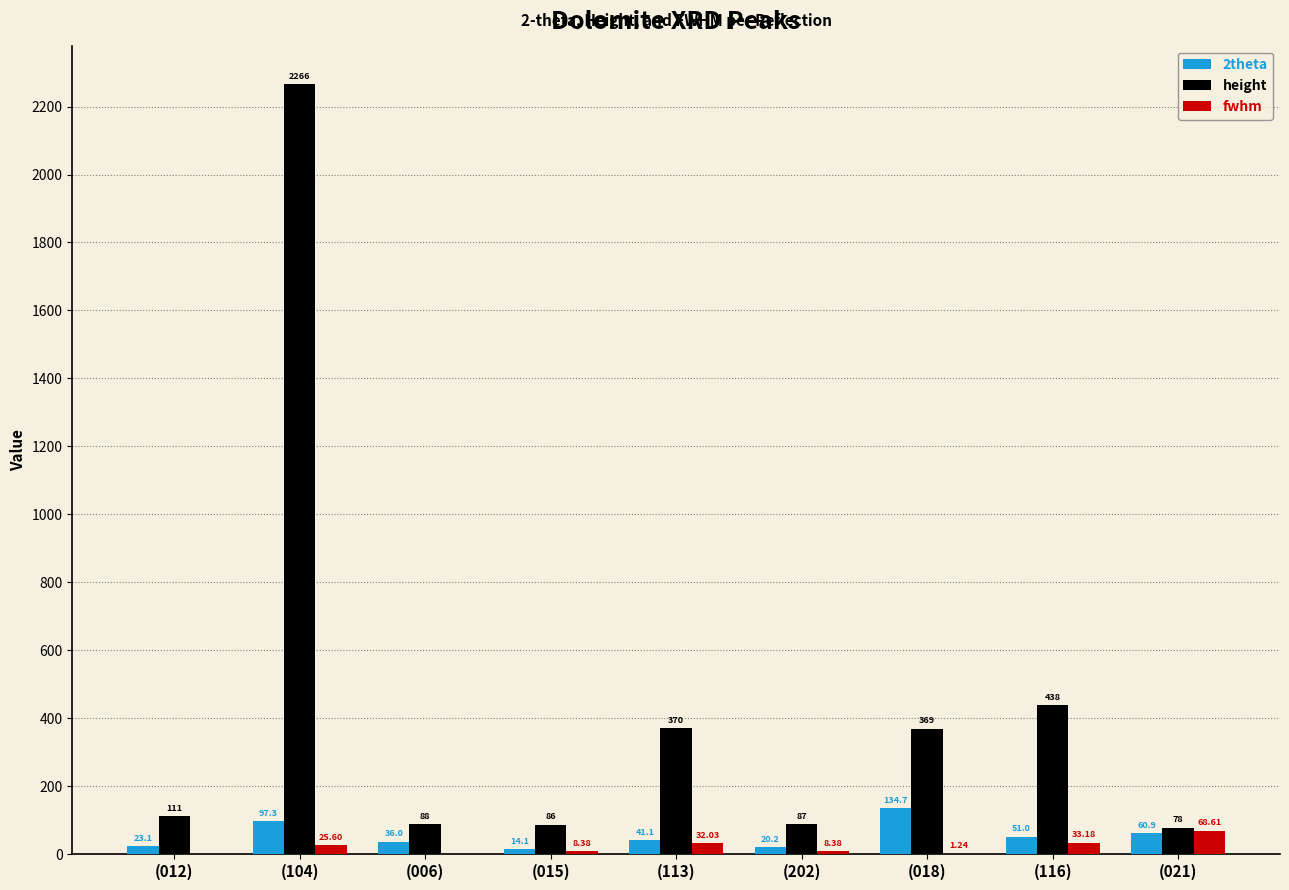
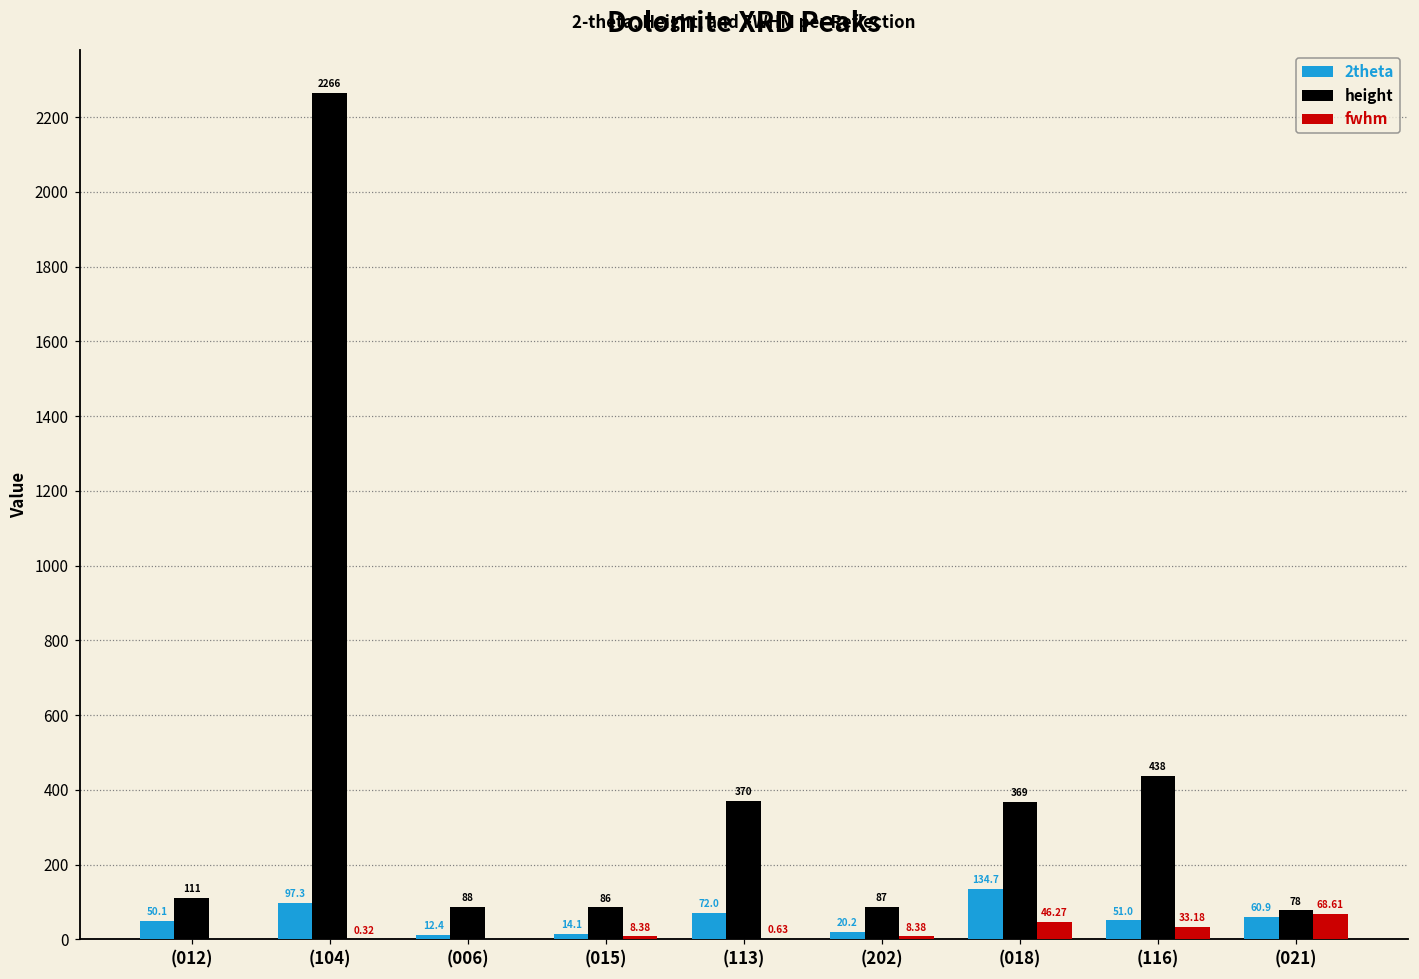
2theta, (012): 23.1 -> 50.1
fwhm, (104): 25.60 -> 0.32
2theta, (006): 36.0 -> 12.4
2theta, (113): 41.1 -> 72.0
fwhm, (113): 32.03 -> 0.63
fwhm, (018): 1.24 -> 46.27
